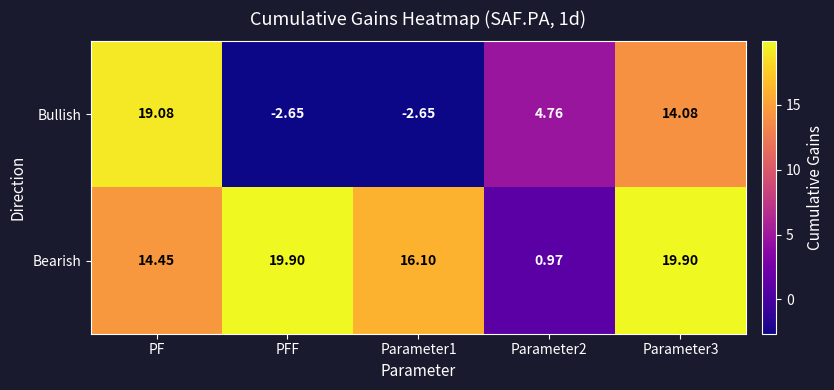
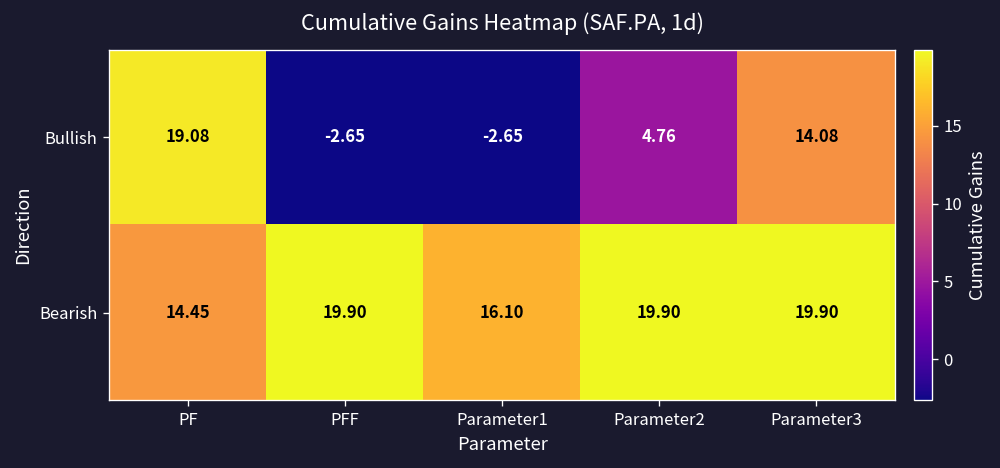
Bearish, Parameter2: 0.97 -> 19.90
